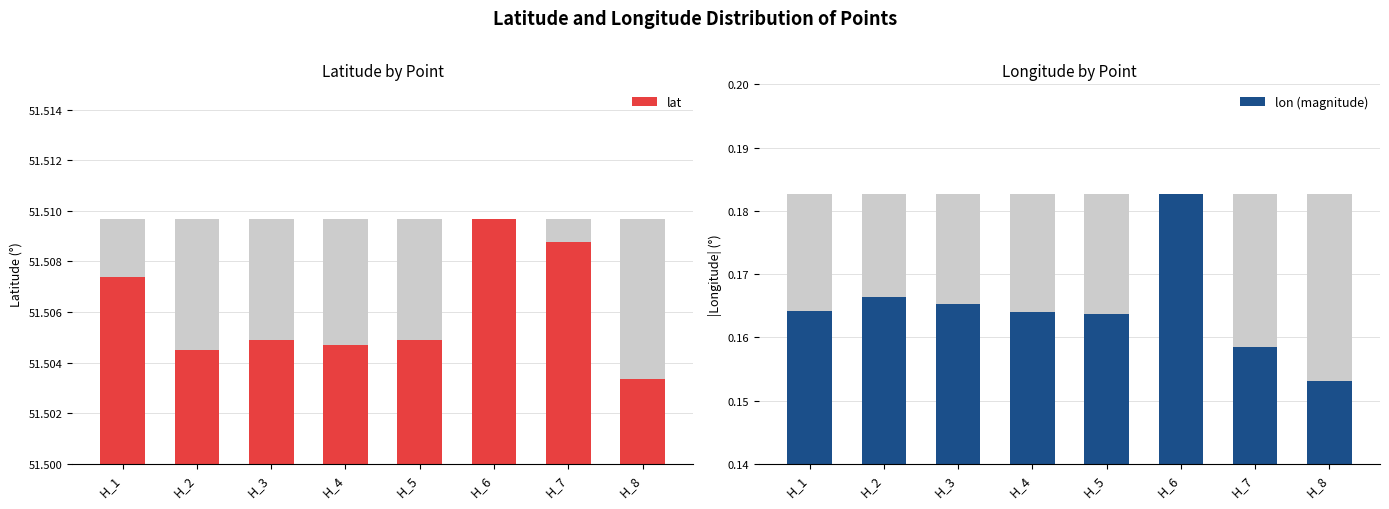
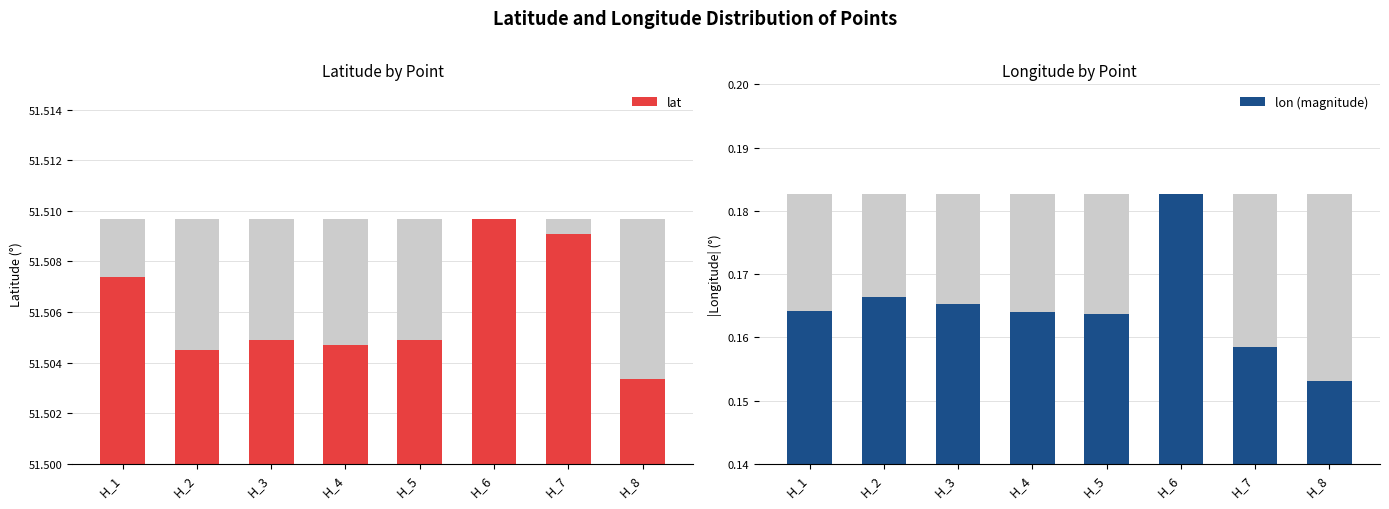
Latitude by Point, lat, H_7: 51.5088 -> 51.5091
